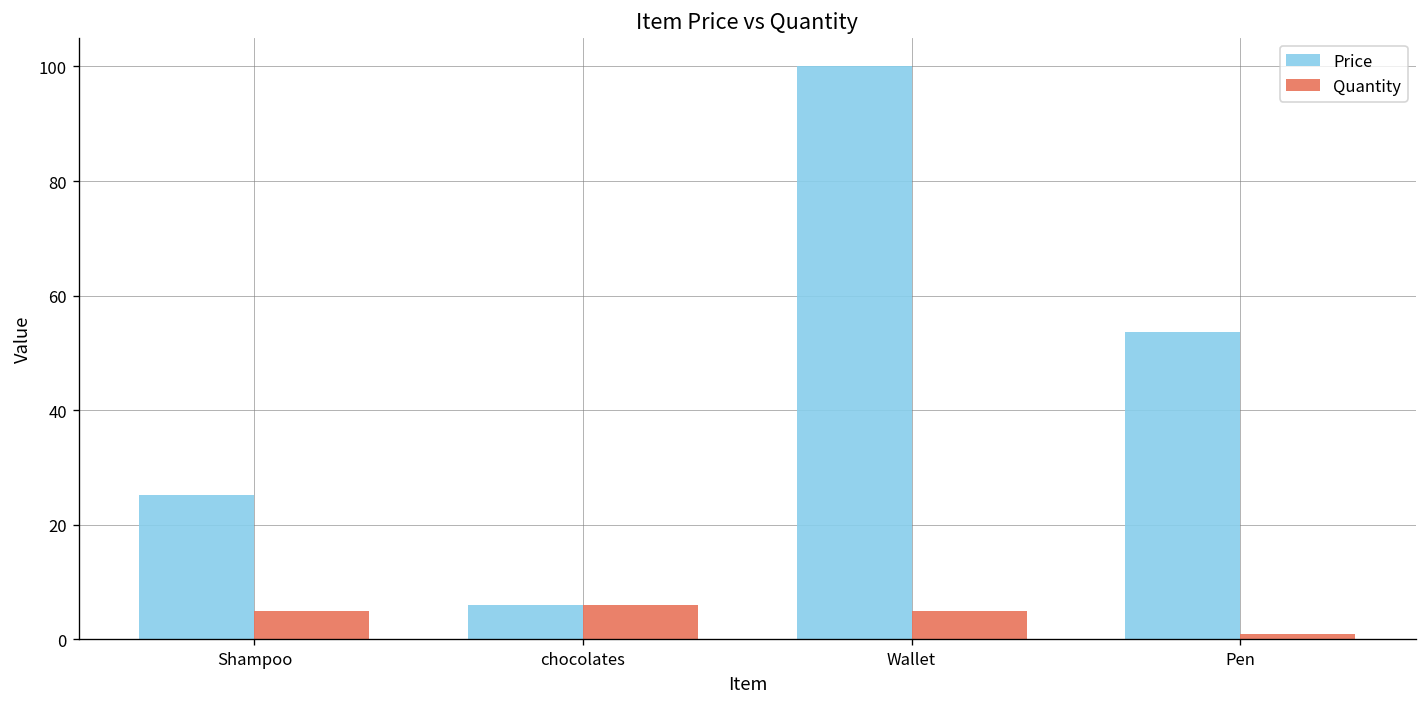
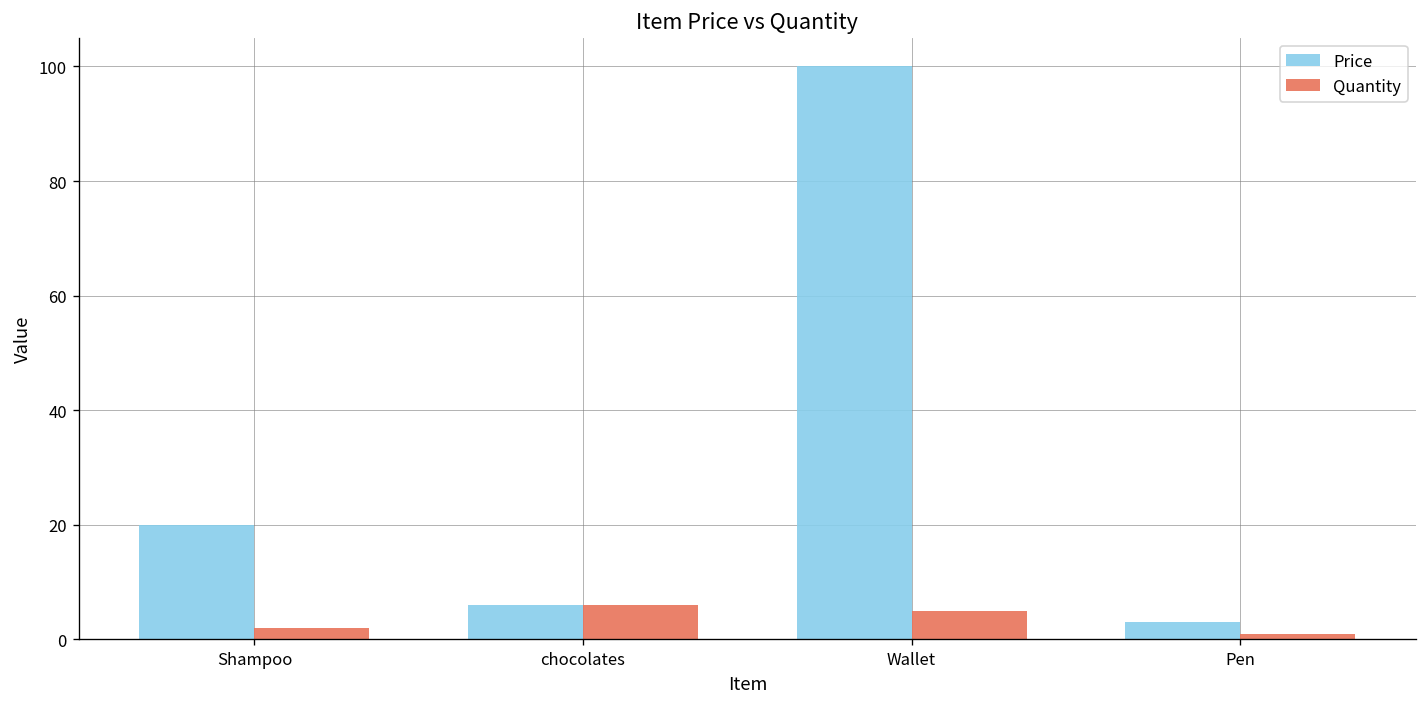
Price, Shampoo: 25 -> 20
Quantity, Shampoo: 5 -> 2
Price, Pen: 54 -> 3
